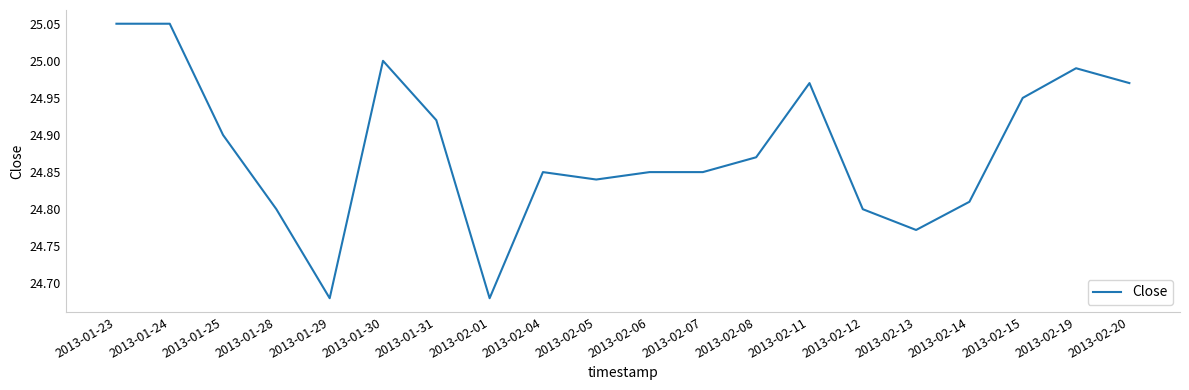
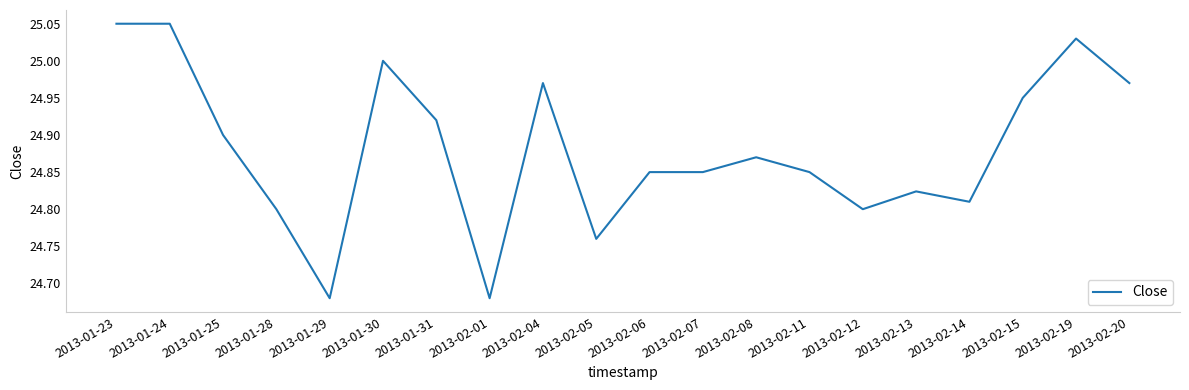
2013-02-04: 24.85 -> 24.97
2013-02-05: 24.84 -> 24.76
2013-02-11: 24.97 -> 24.85
2013-02-13: 24.77 -> 24.82
2013-02-19: 24.99 -> 25.03
